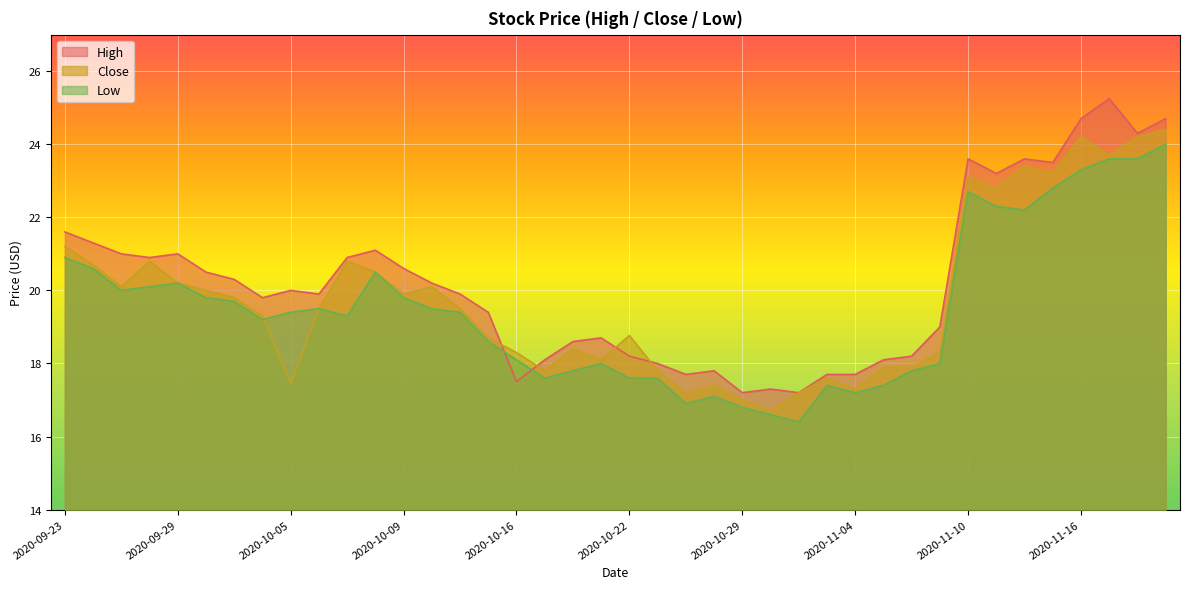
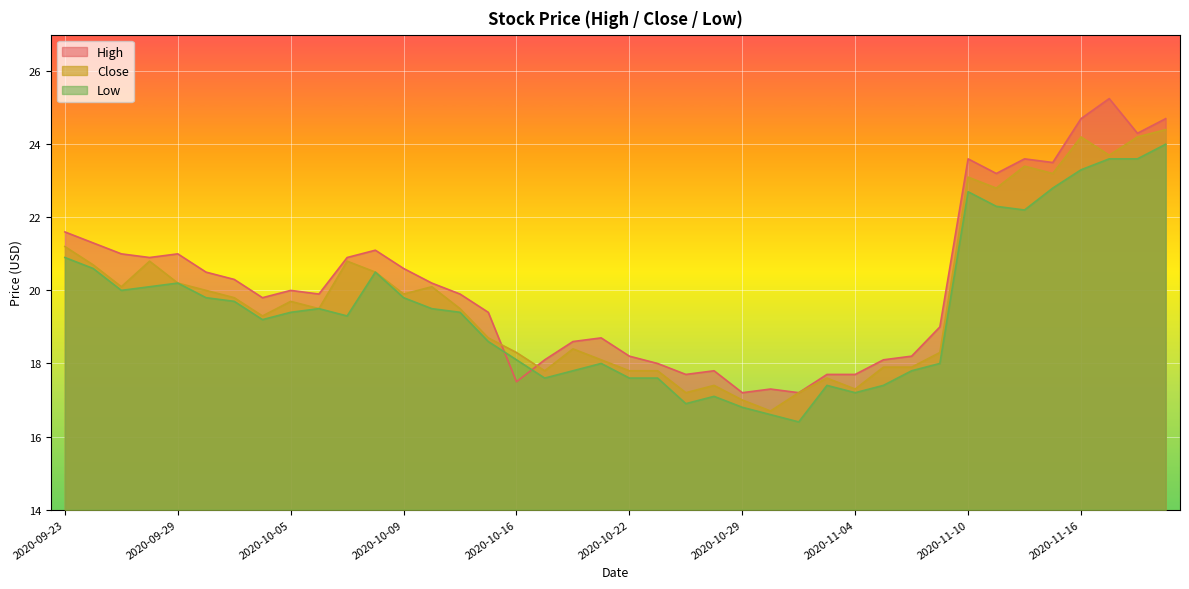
Close, 2020-10-05: 17.5 -> 19.7
Close, 2020-10-22: 18.8 -> 17.8
